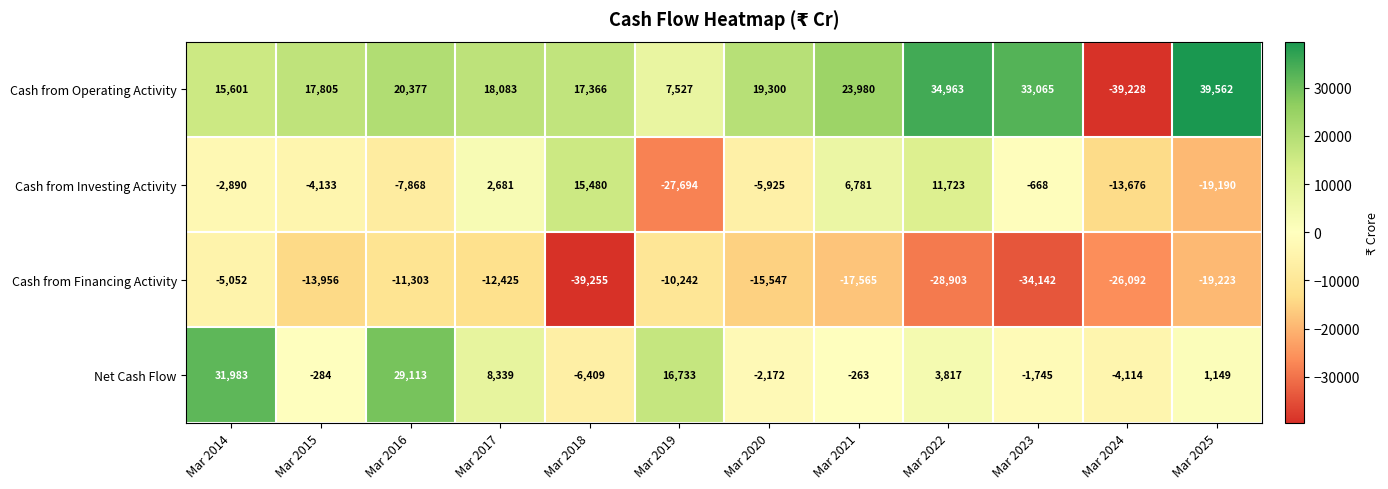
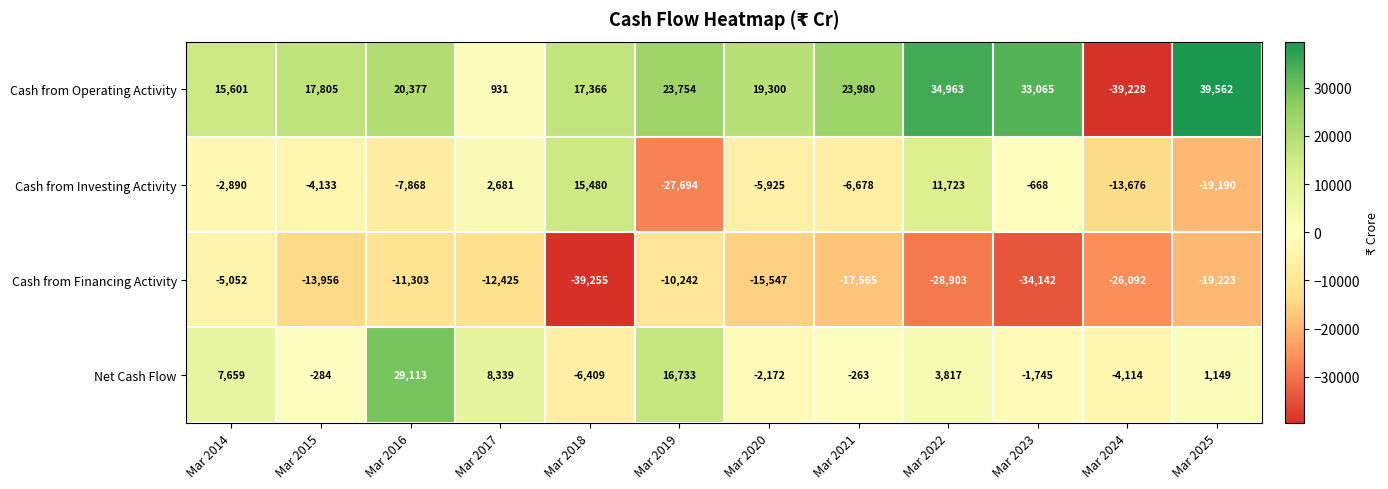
Cash from Operating Activity, Mar 2017: 18,083 -> 931
Cash from Operating Activity, Mar 2019: 7,527 -> 23,754
Cash from Investing Activity, Mar 2021: 6,781 -> -6,678
Net Cash Flow, Mar 2014: 31,983 -> 7,659
